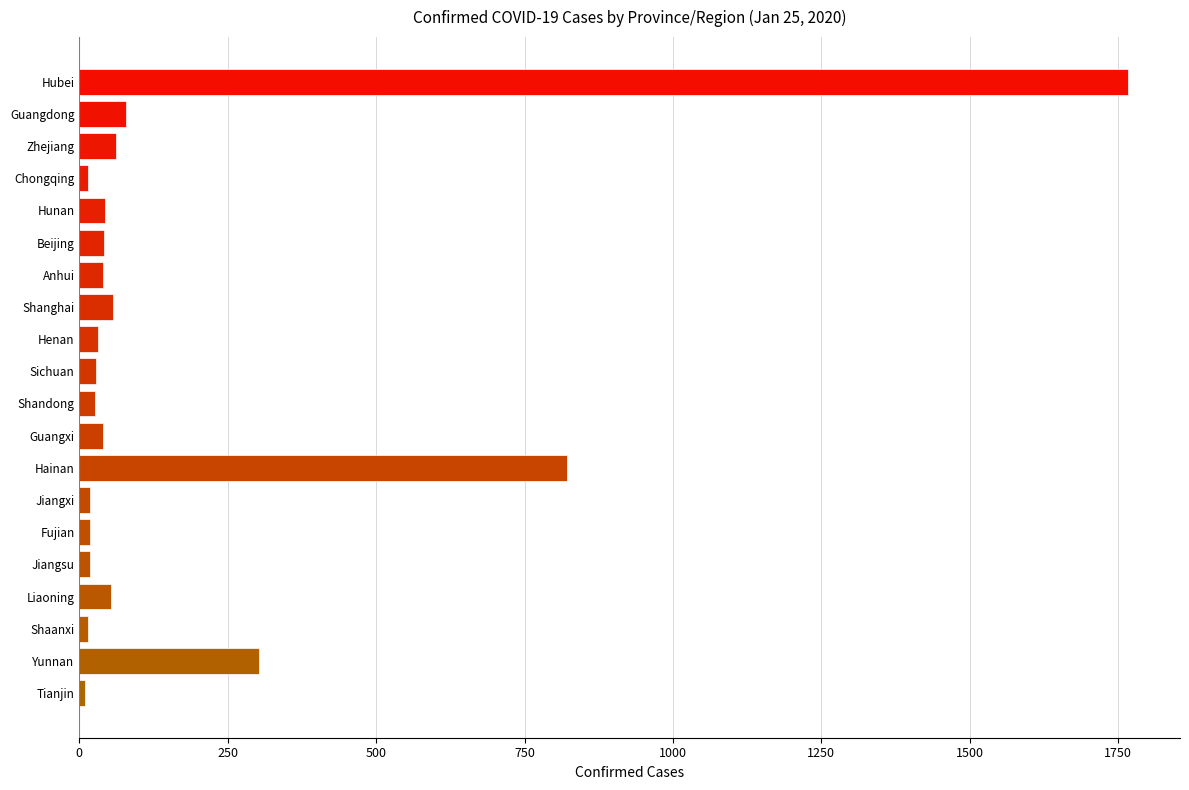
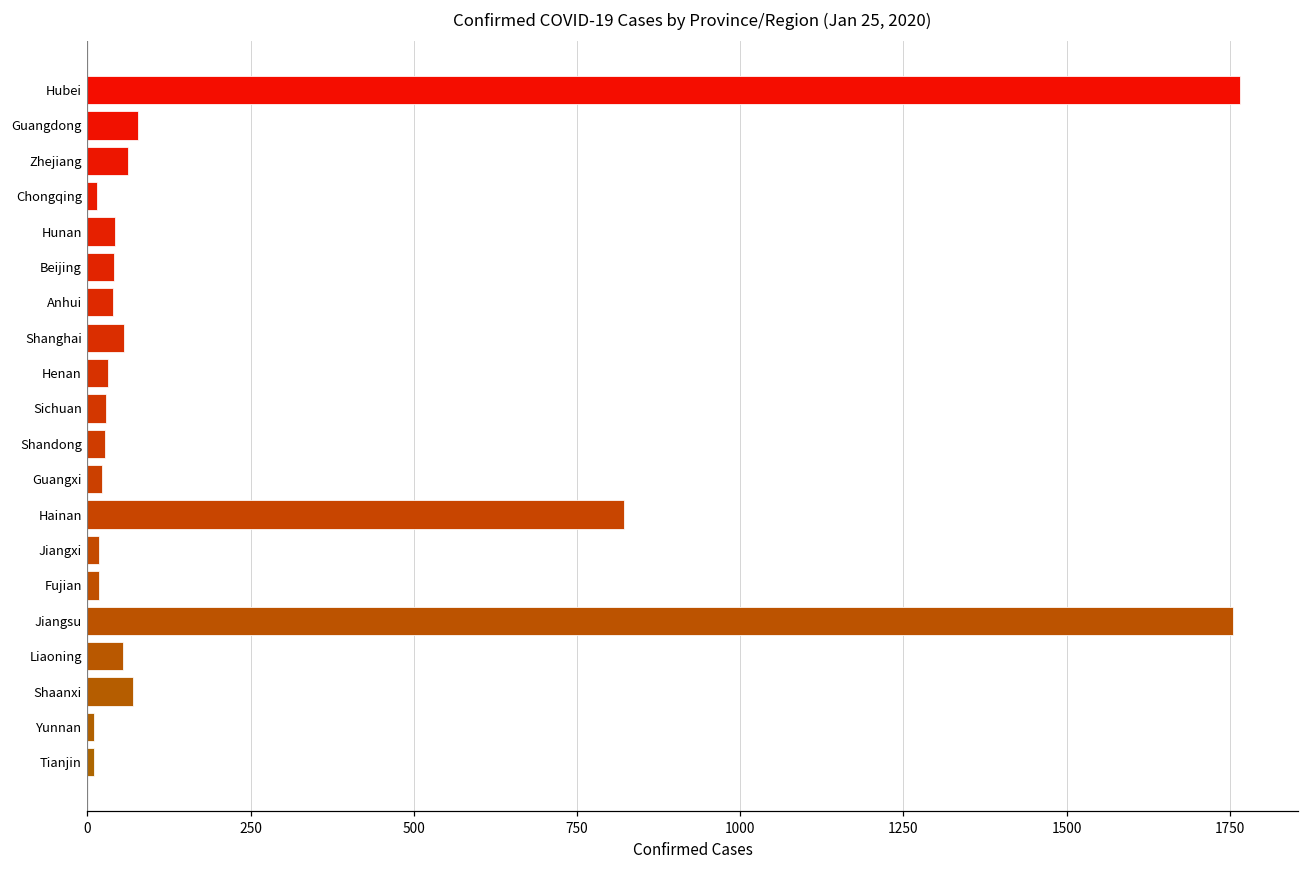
Guangxi: 40 -> 20
Jiangsu: 20 -> 1750
Shaanxi: 20 -> 70
Yunnan: 300 -> 10
